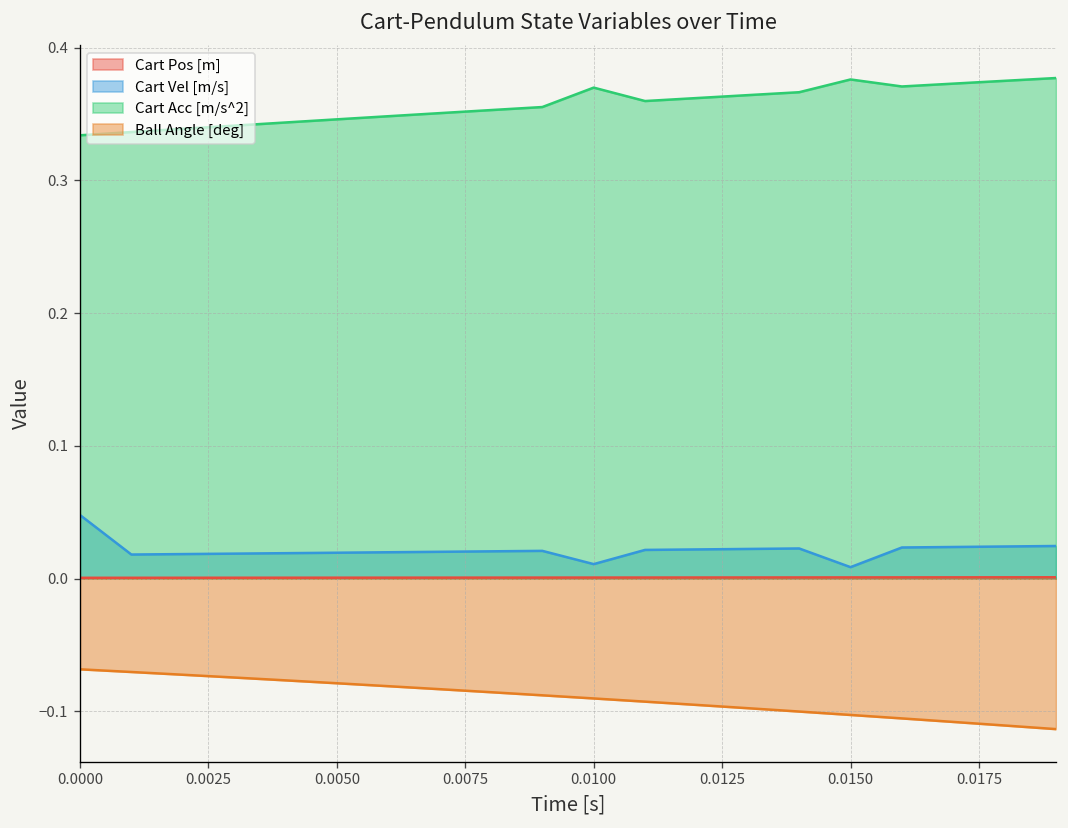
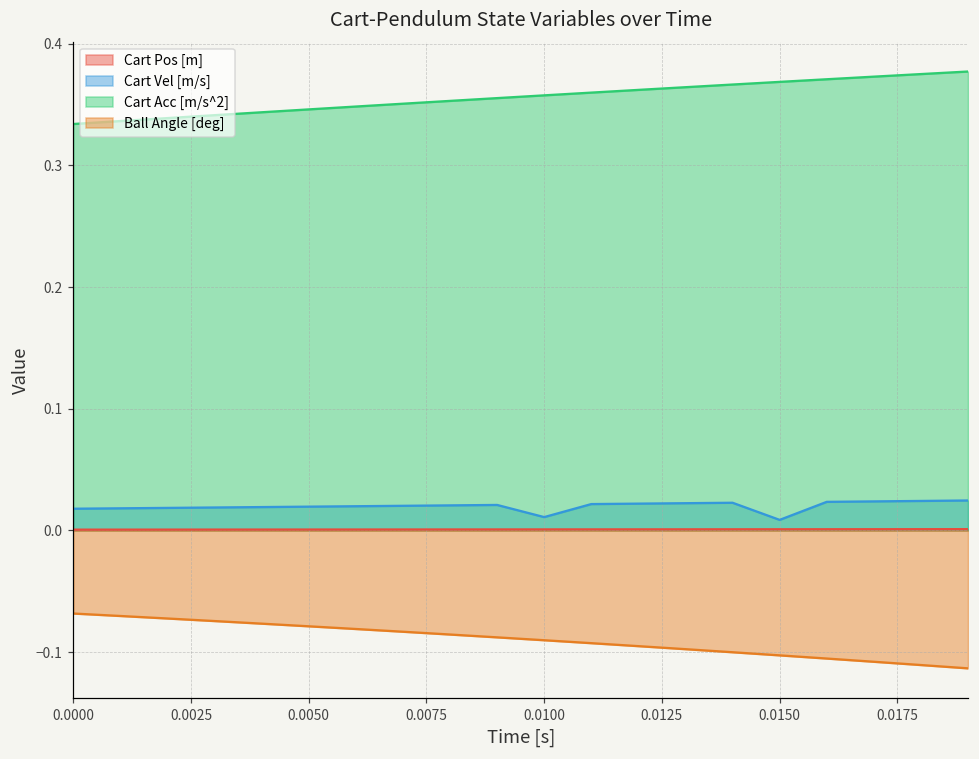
Cart Vel [m/s], 0.0000: 0.048 -> 0.018
Cart Acc [m/s^2], 0.0100: 0.370 -> 0.358
Cart Acc [m/s^2], 0.0150: 0.376 -> 0.369
